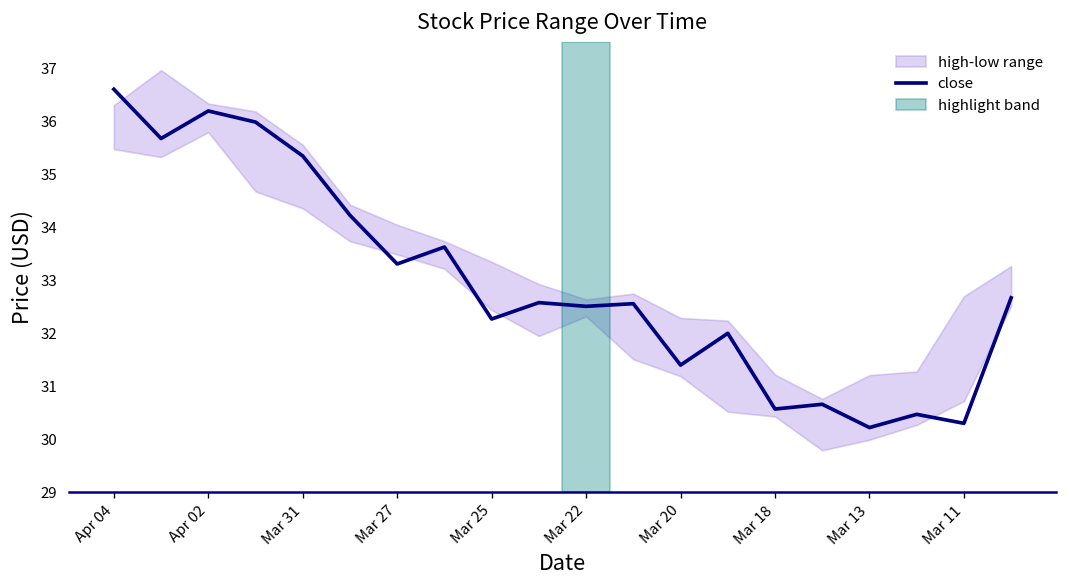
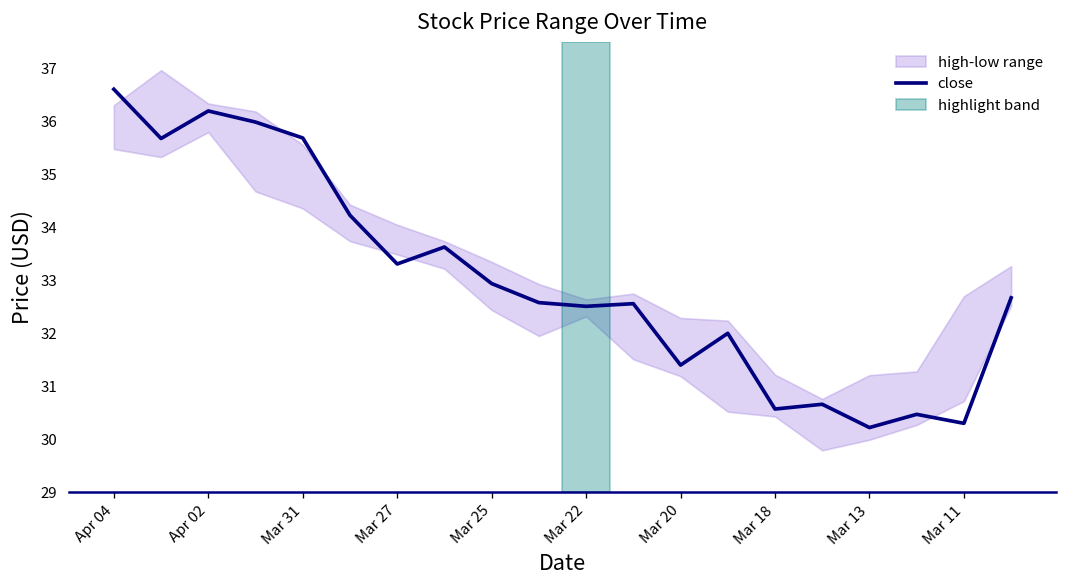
close, Mar 31: 35.4 -> 35.7
close, Mar 25: 32.3 -> 32.9
